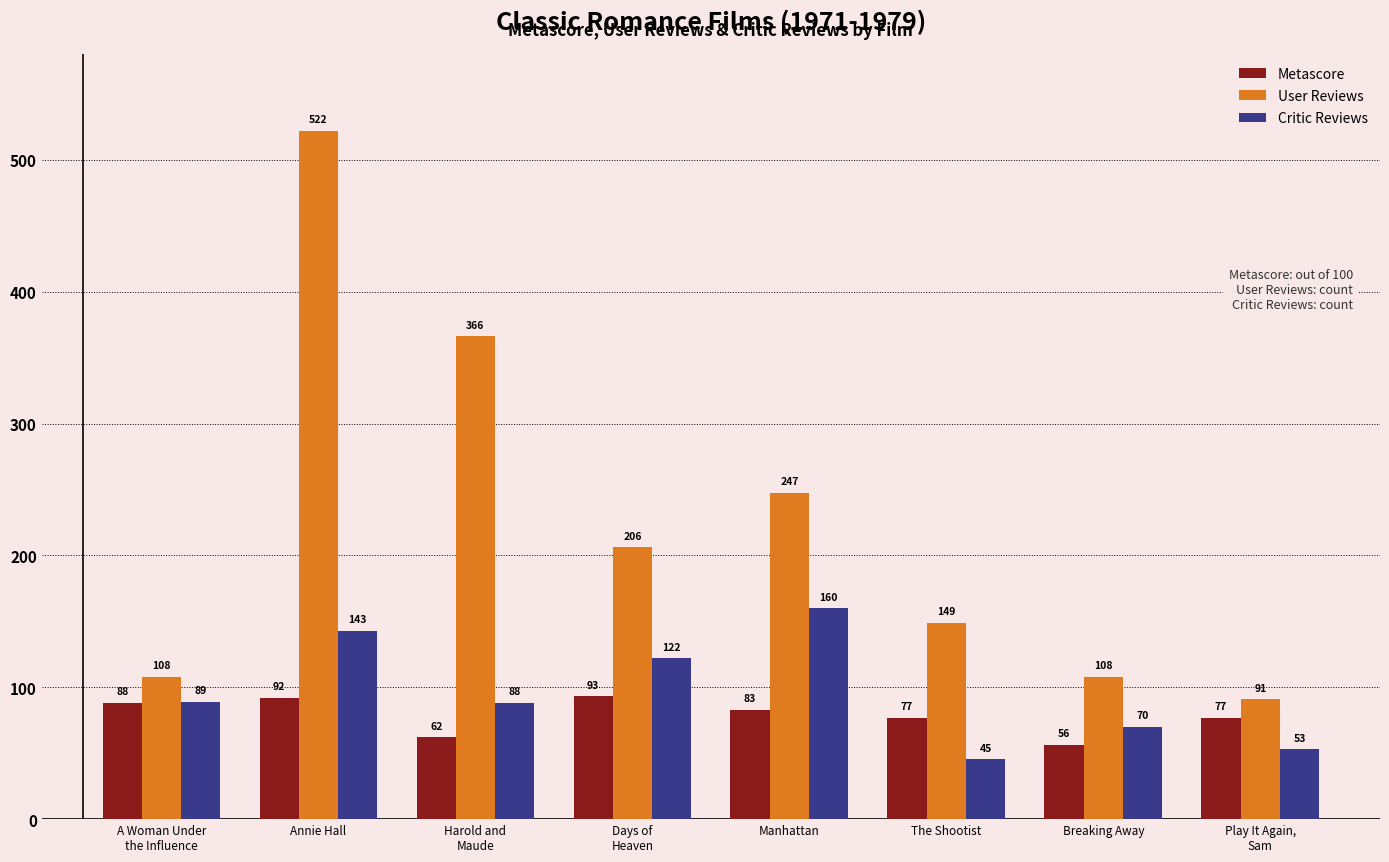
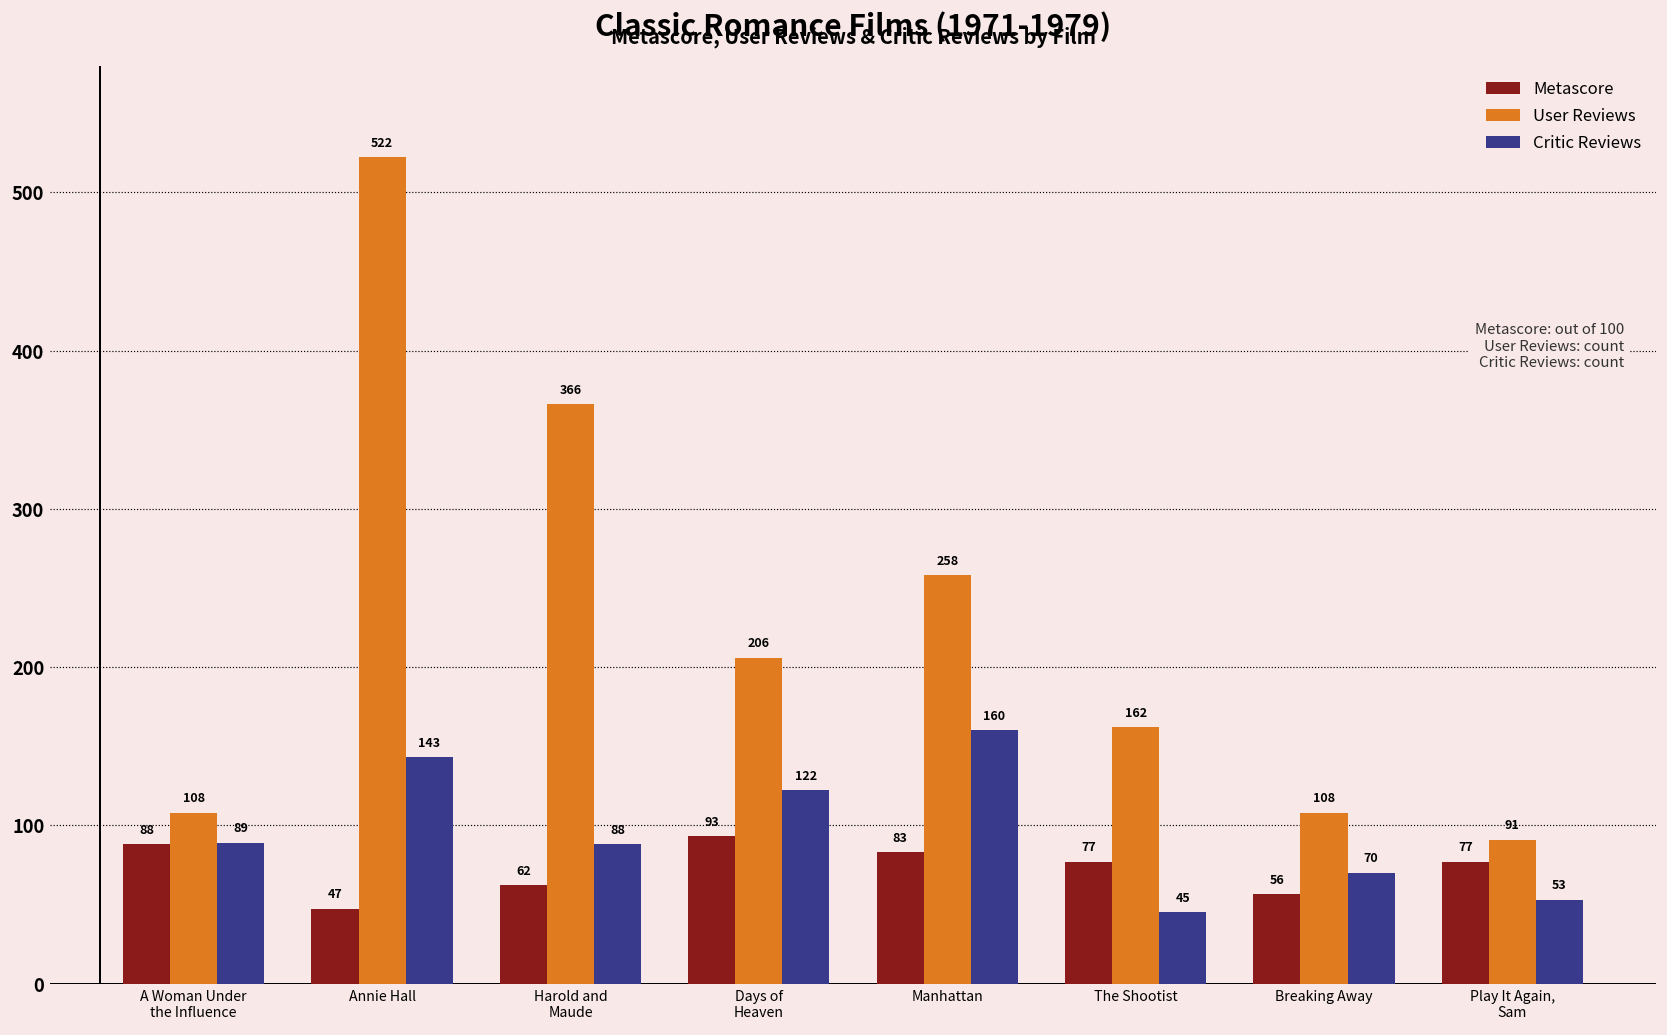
Metascore, Annie Hall: 92 -> 47
User Reviews, Manhattan: 247 -> 258
User Reviews, The Shootist: 149 -> 162
